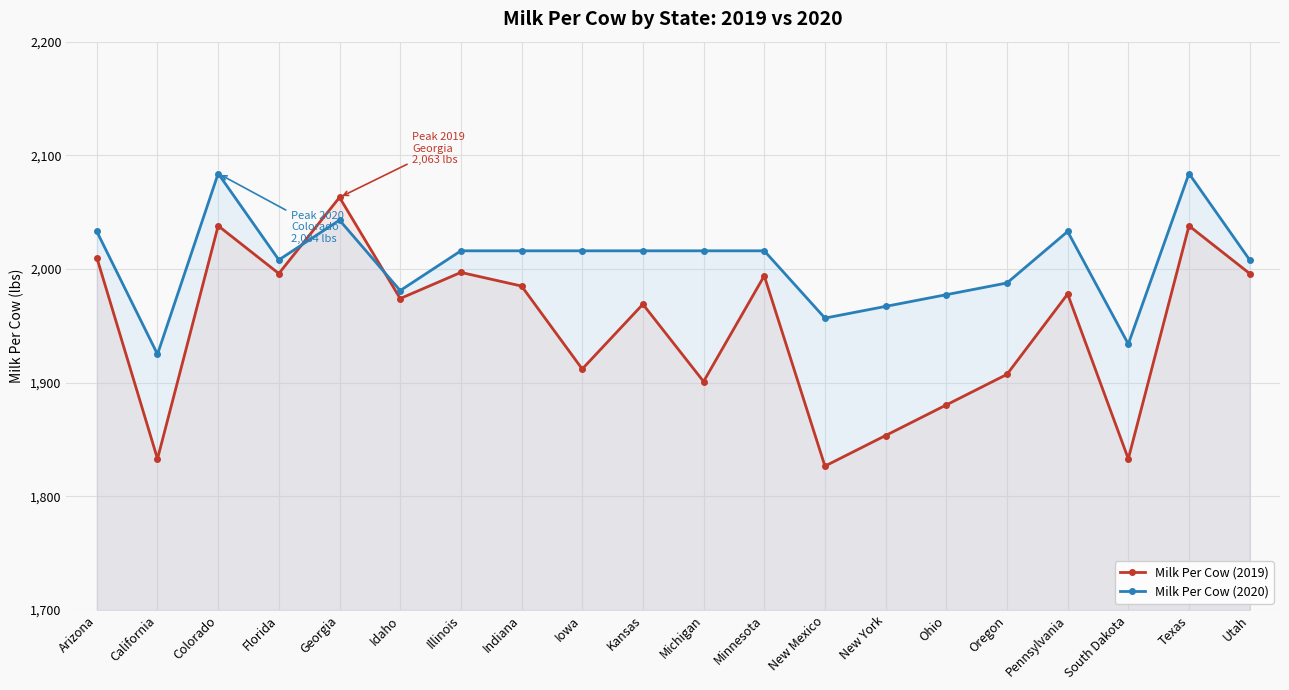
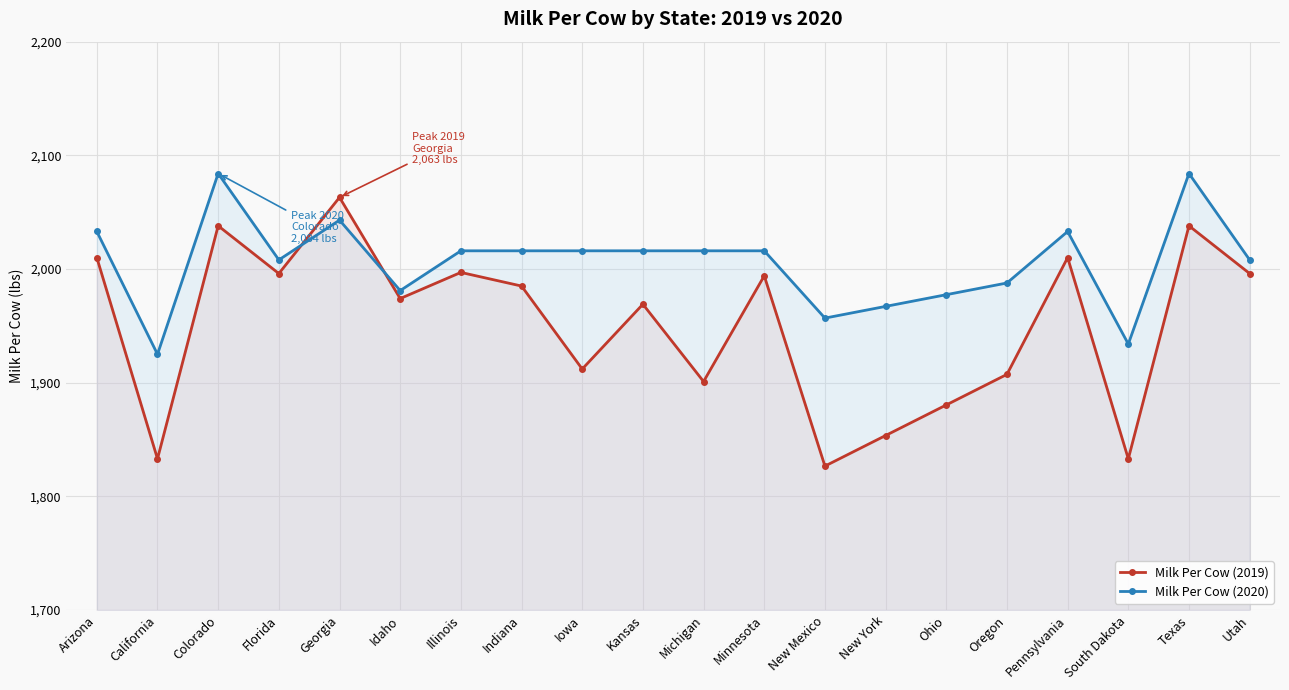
Milk Per Cow (2019), Pennsylvania: 1,978 -> 2,010
